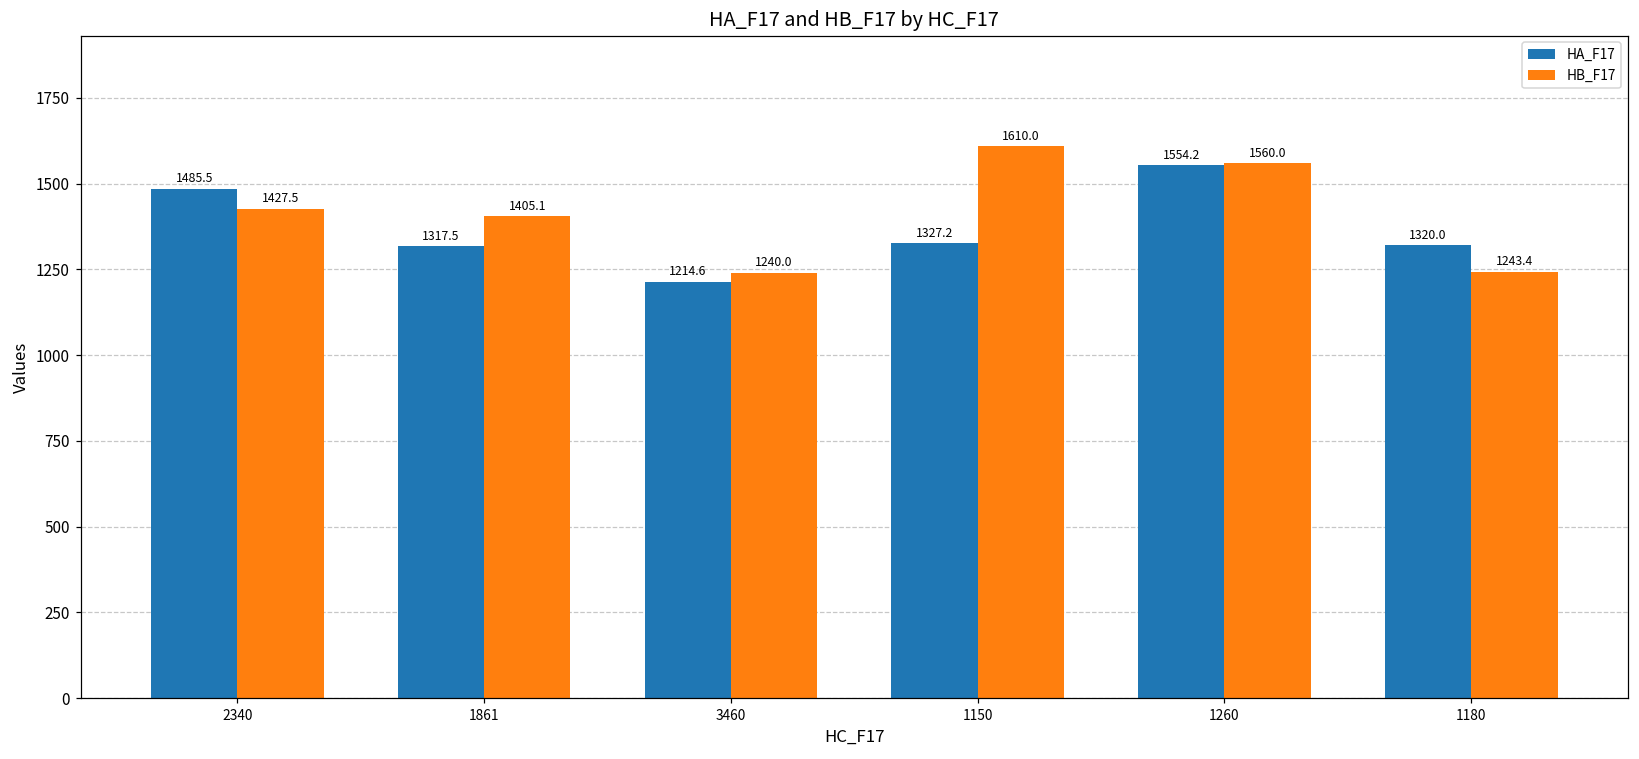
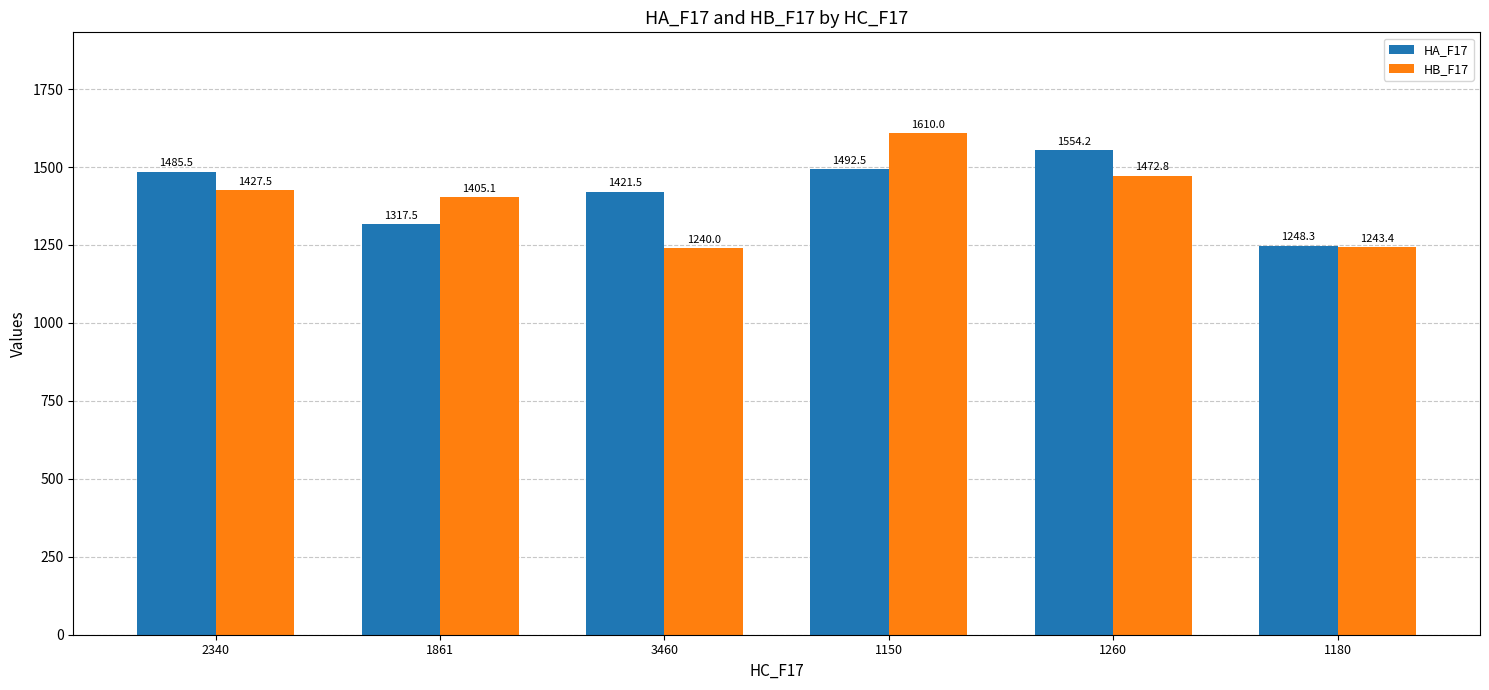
HA_F17, 3460: 1214.6 -> 1421.5
HA_F17, 1150: 1327.2 -> 1492.5
HB_F17, 1260: 1560.0 -> 1472.8
HA_F17, 1180: 1320.0 -> 1248.3
